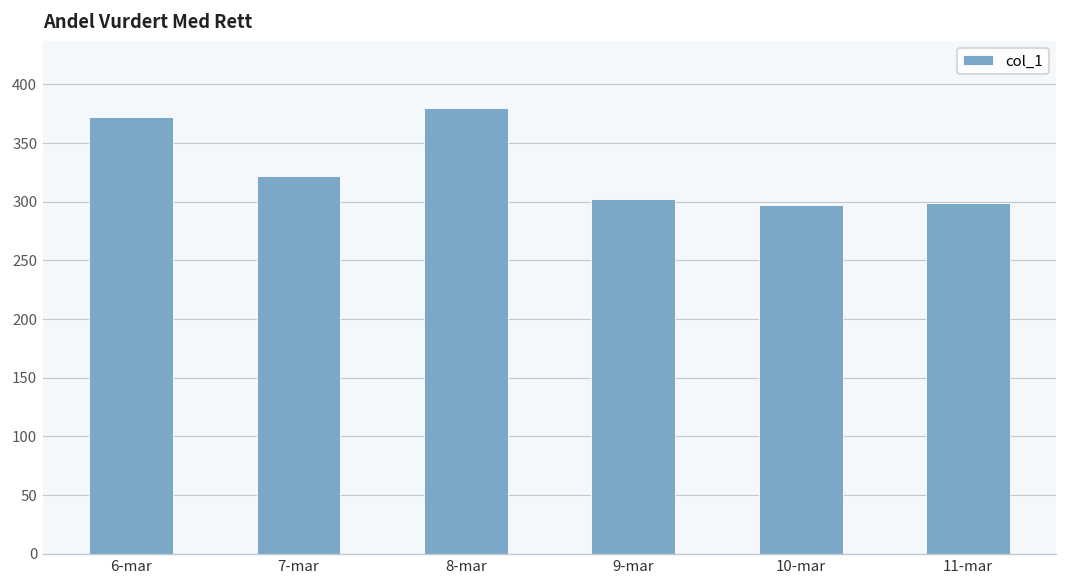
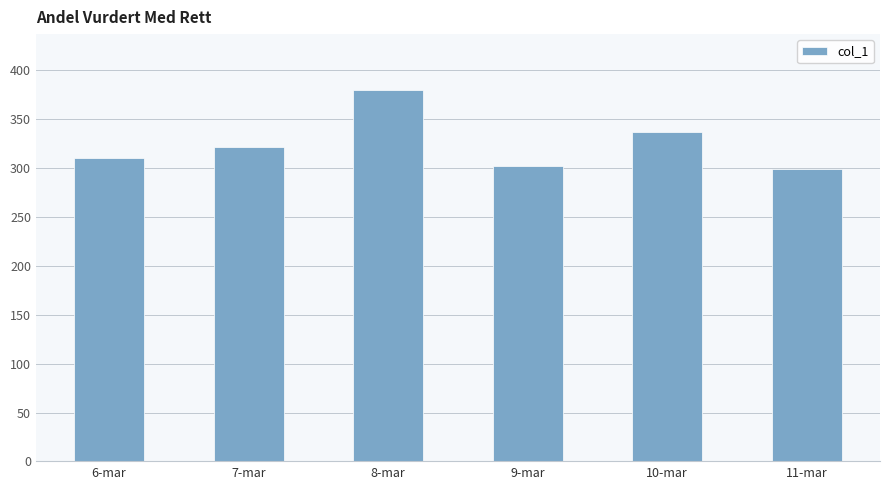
6-mar: 370 -> 310
10-mar: 300 -> 340
